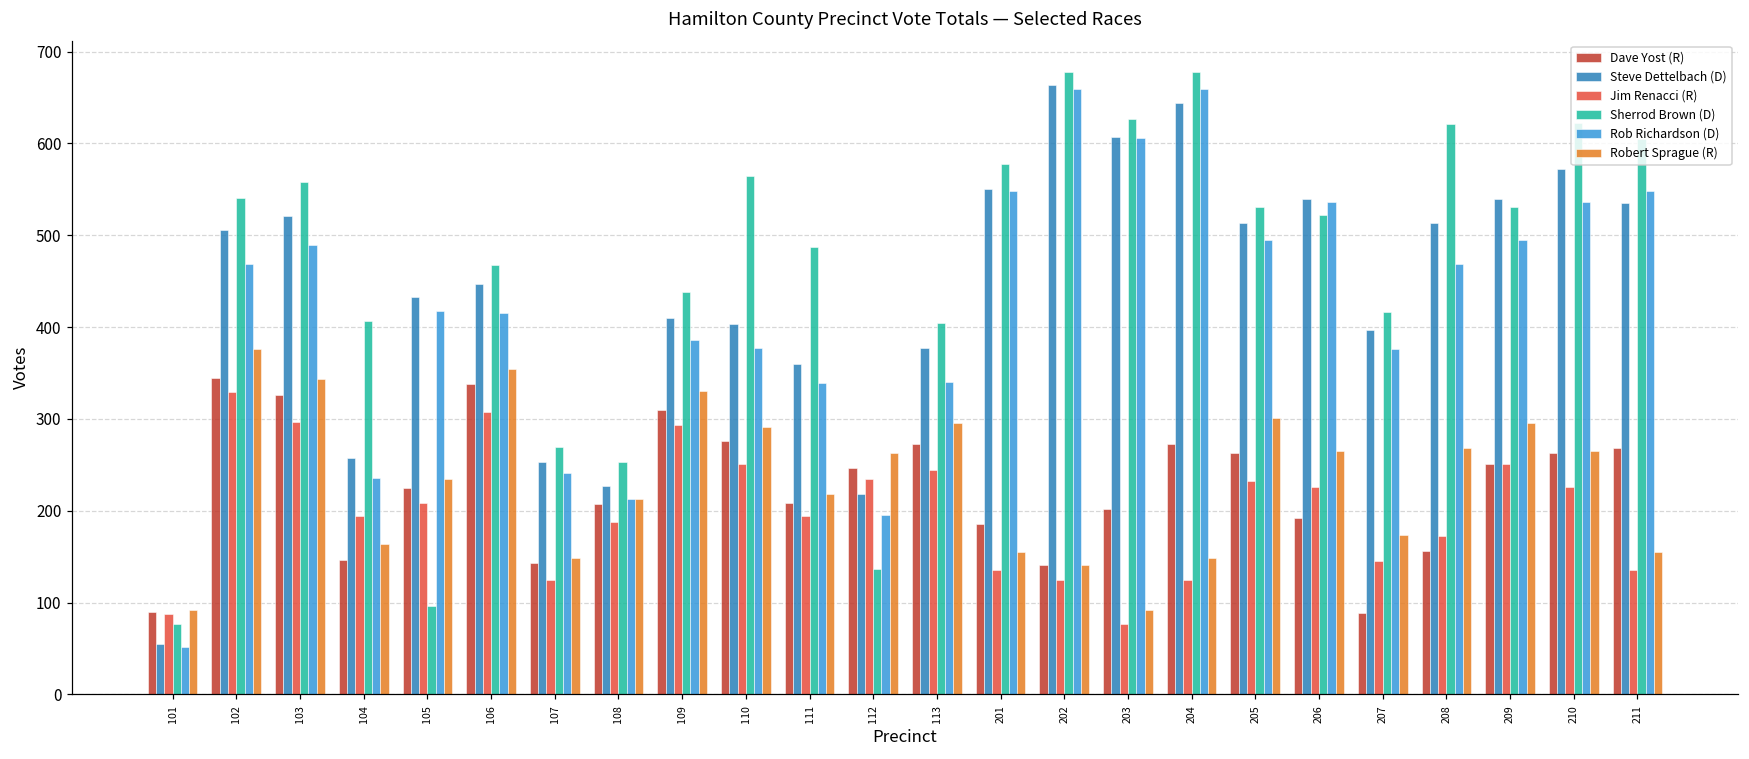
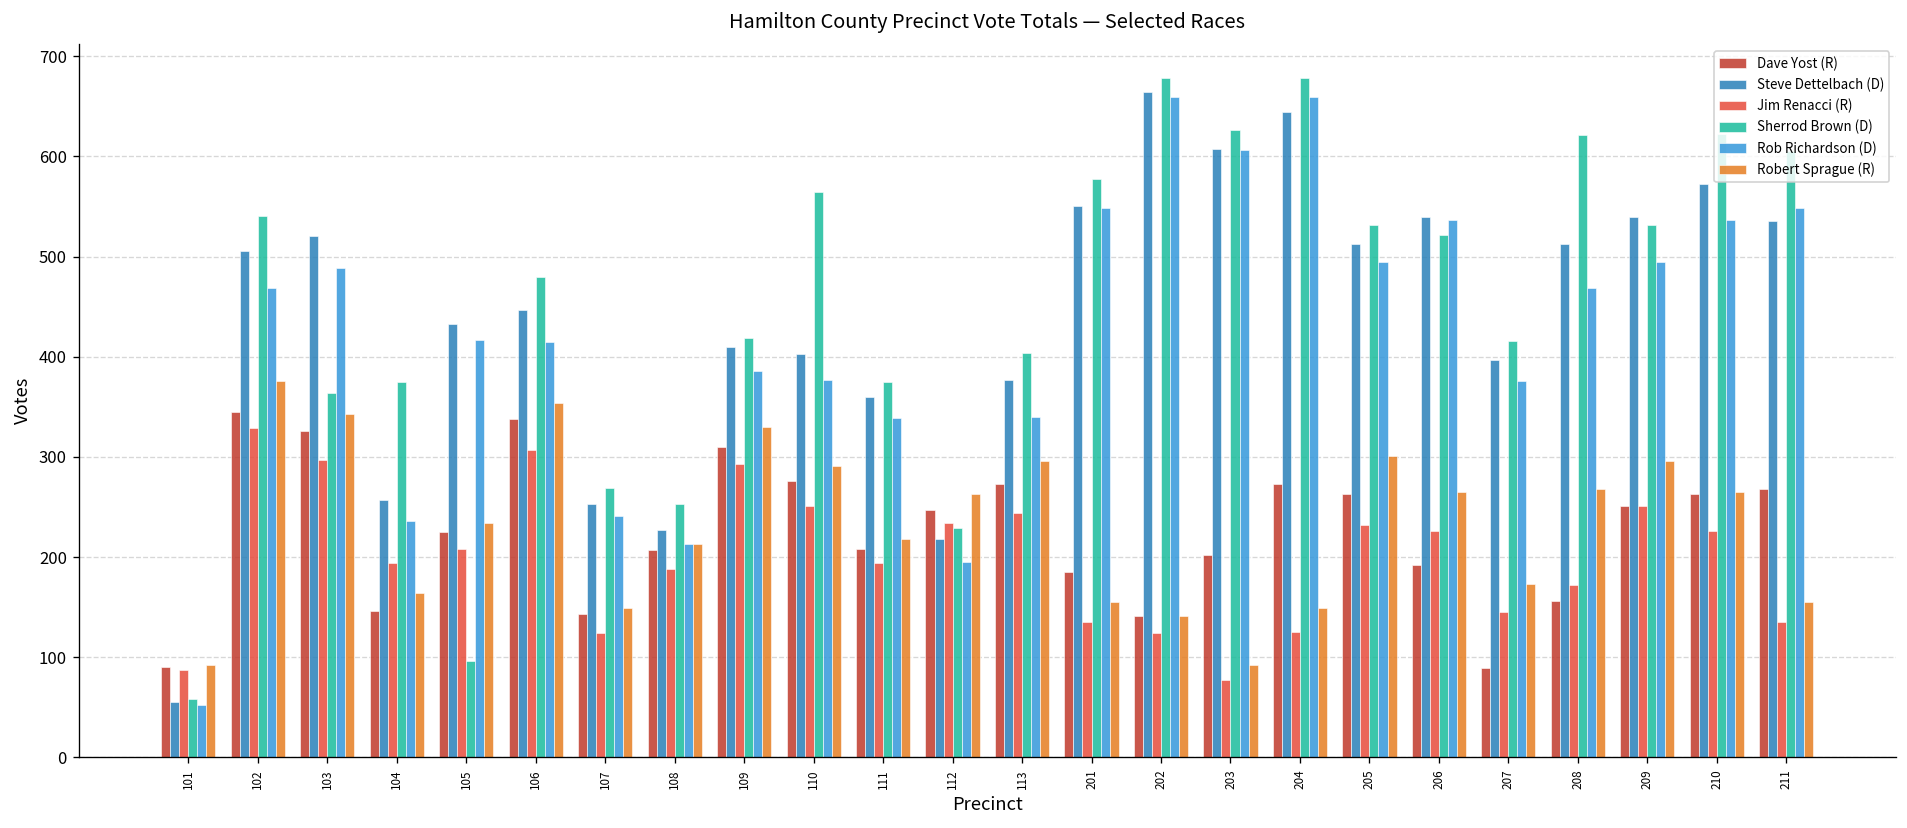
Sherrod Brown (D), 101: 80 -> 60
Sherrod Brown (D), 103: 560 -> 360
Sherrod Brown (D), 104: 410 -> 380
Sherrod Brown (D), 106: 470 -> 480
Sherrod Brown (D), 109: 440 -> 420
Sherrod Brown (D), 111: 490 -> 380
Sherrod Brown (D), 112: 140 -> 230
